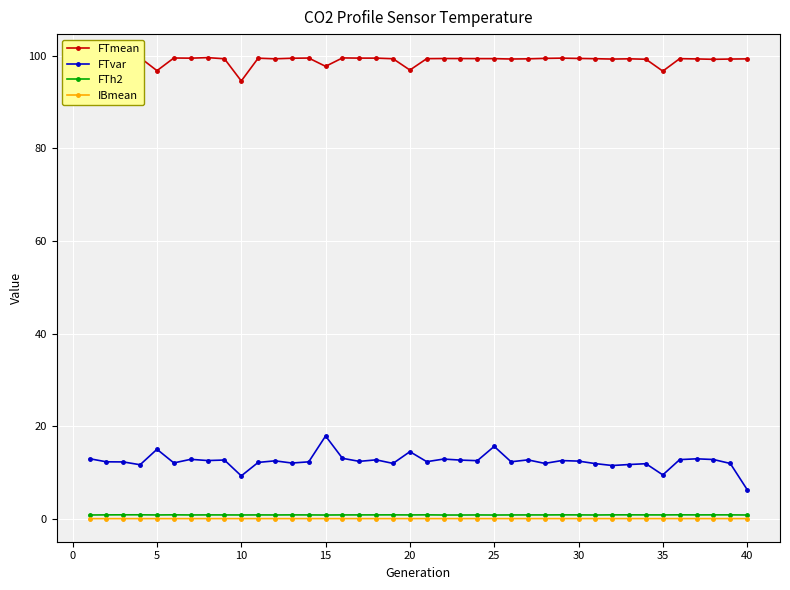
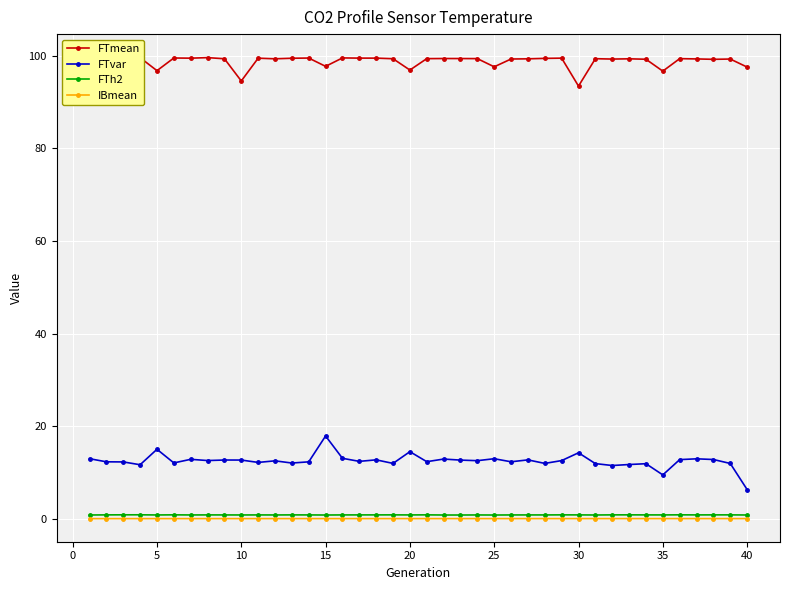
FTvar, 10: 9 -> 13
FTmean, 25: 99 -> 98
FTvar, 25: 16 -> 13
FTmean, 30: 99 -> 93
FTvar, 30: 12 -> 14
FTmean, 40: 99 -> 98
